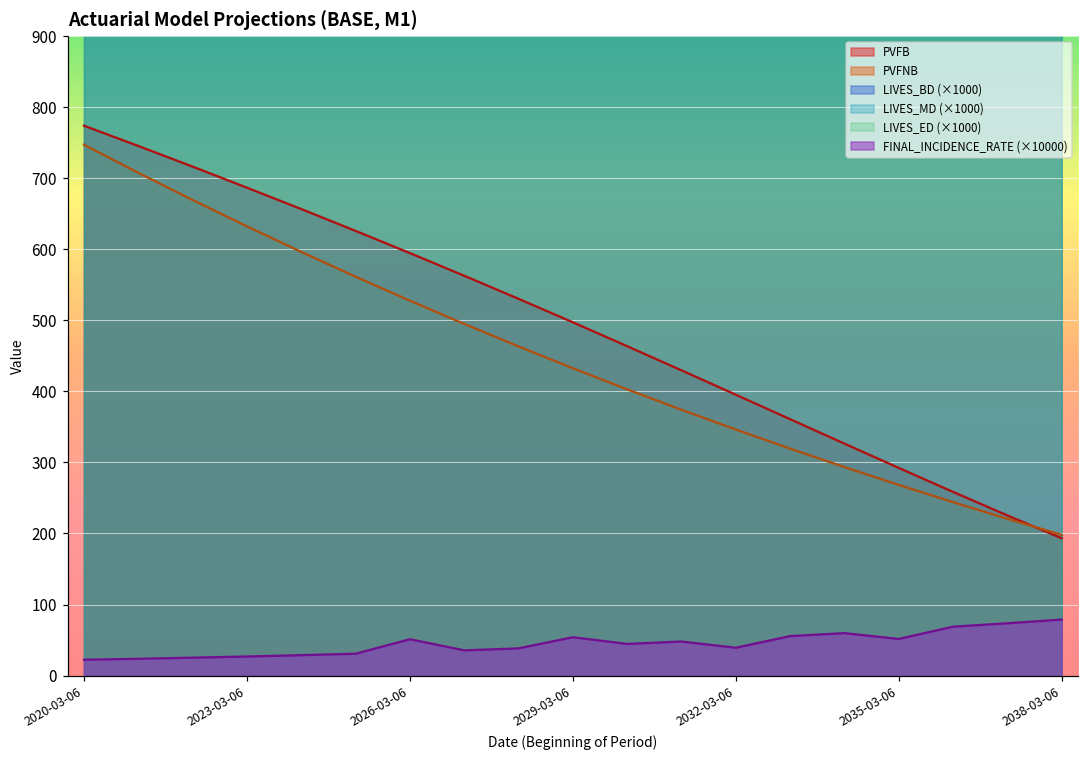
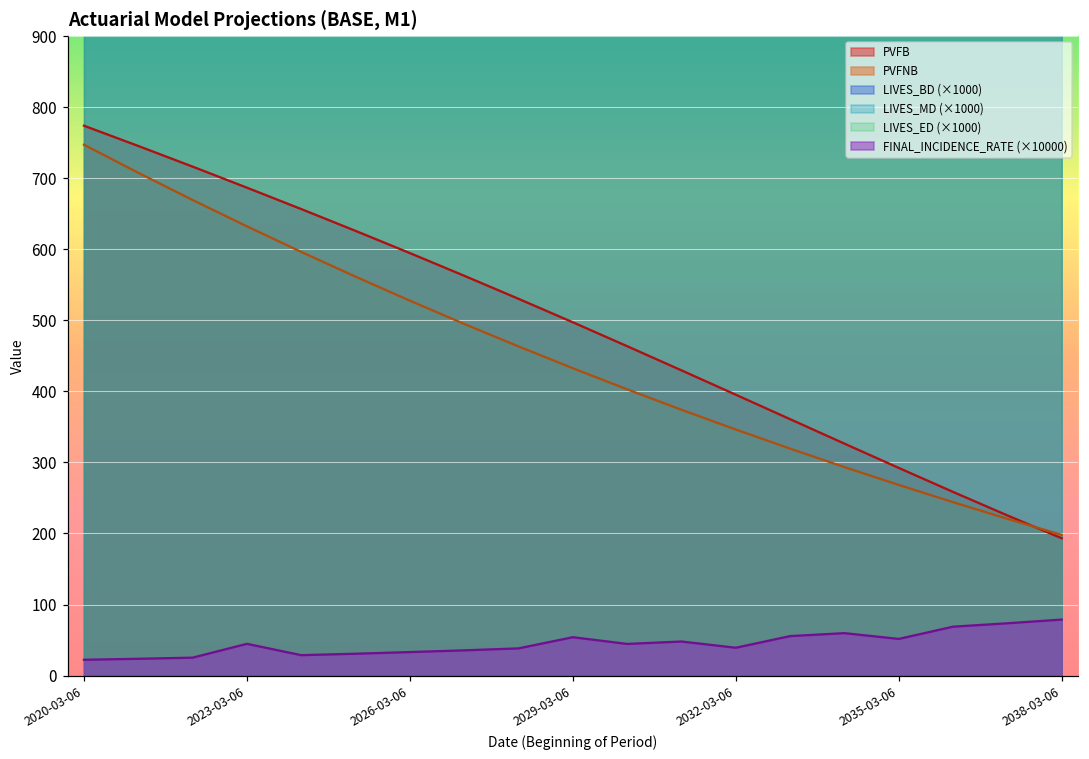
FINAL_INCIDENCE_RATE (×10000), 2023-03-06: 30 -> 40
FINAL_INCIDENCE_RATE (×10000), 2026-03-06: 50 -> 30
